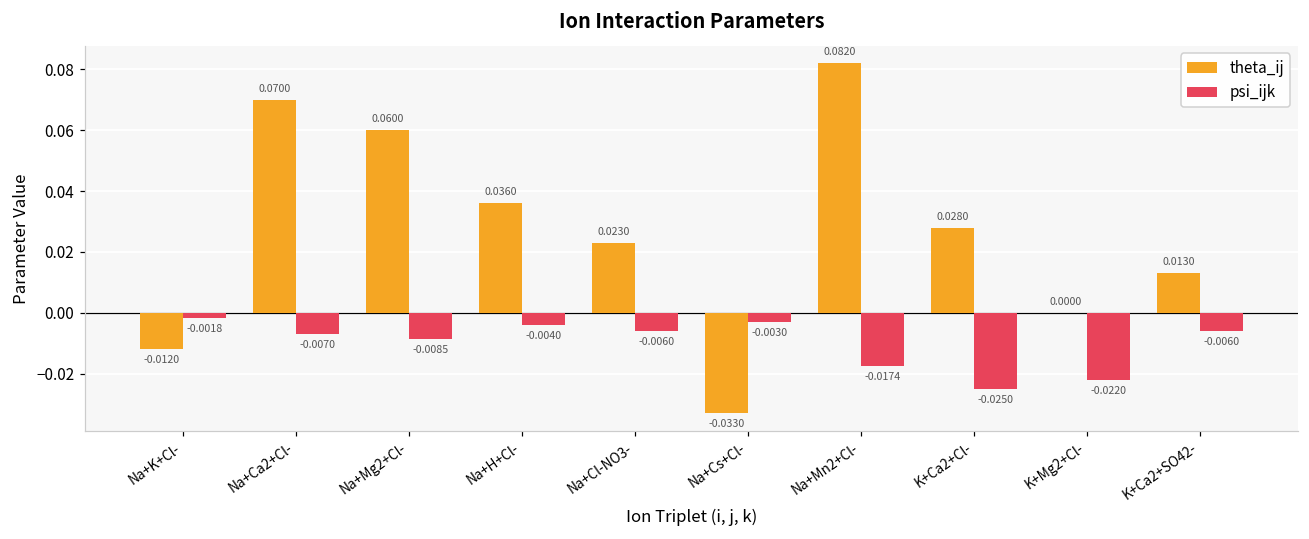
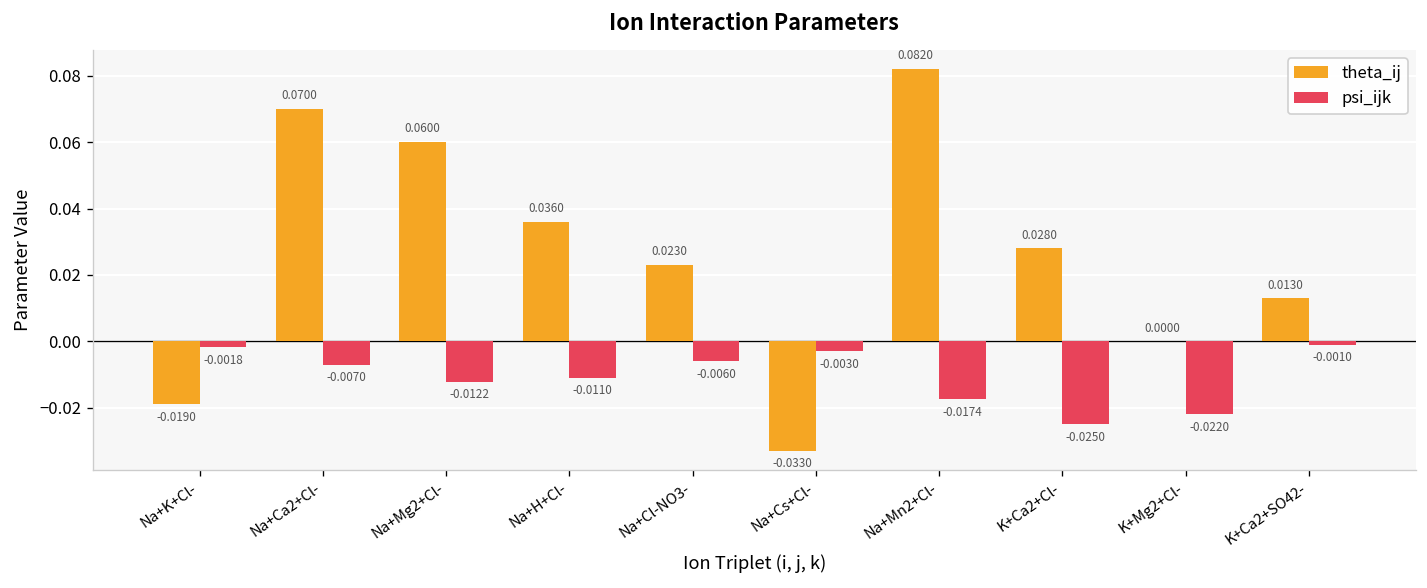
theta_ij, Na+K+Cl-: -0.0120 -> -0.0190
psi_ijk, Na+Mg2+Cl-: -0.0085 -> -0.0122
psi_ijk, Na+H+Cl-: -0.0040 -> -0.0110
psi_ijk, K+Ca2+SO42-: -0.0060 -> -0.0010
